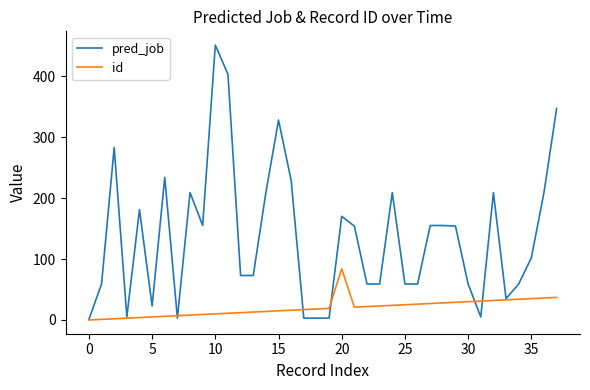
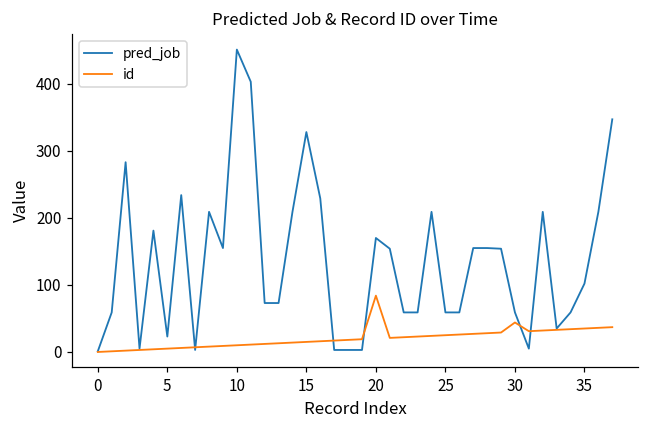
id, 30: 30 -> 40
